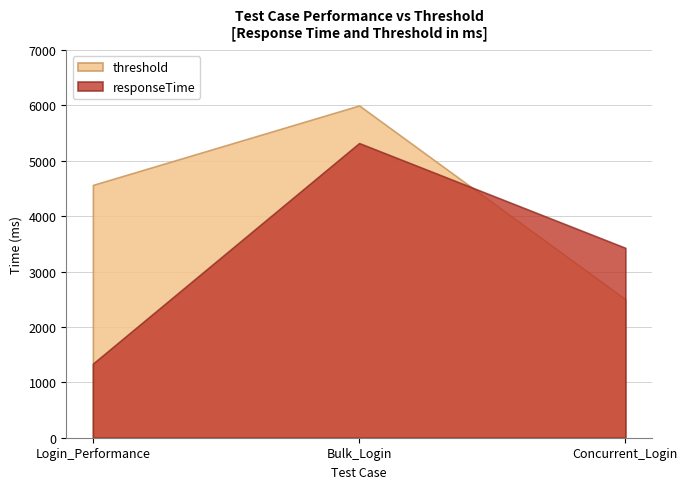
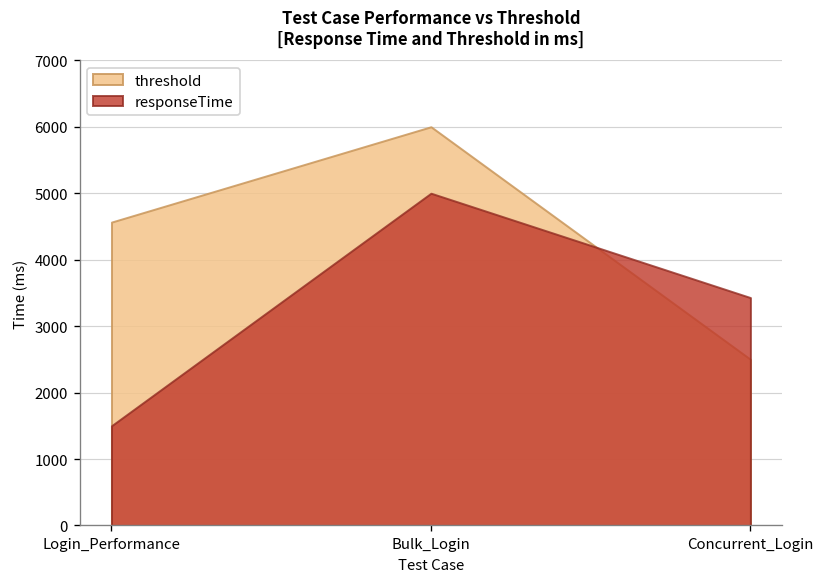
responseTime, Login_Performance: 1300 -> 1500
responseTime, Bulk_Login: 5300 -> 5000
